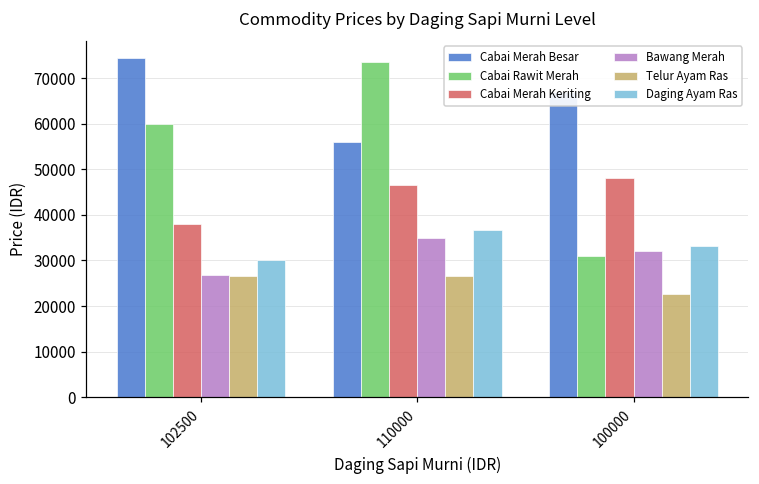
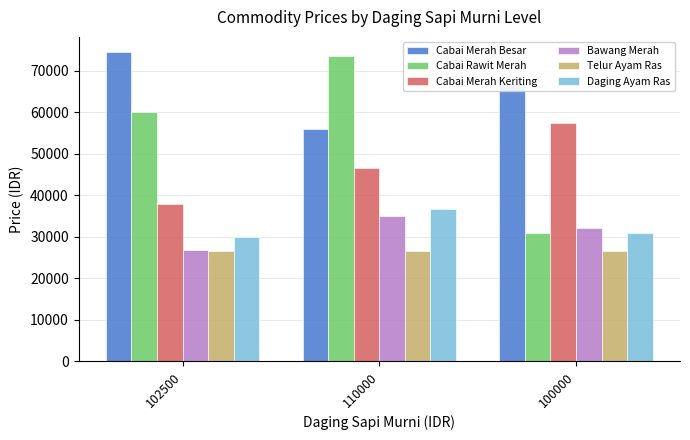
Cabai Merah Keriting, 100000: 48000 -> 58000
Telur Ayam Ras, 100000: 23000 -> 27000
Daging Ayam Ras, 100000: 33000 -> 31000
